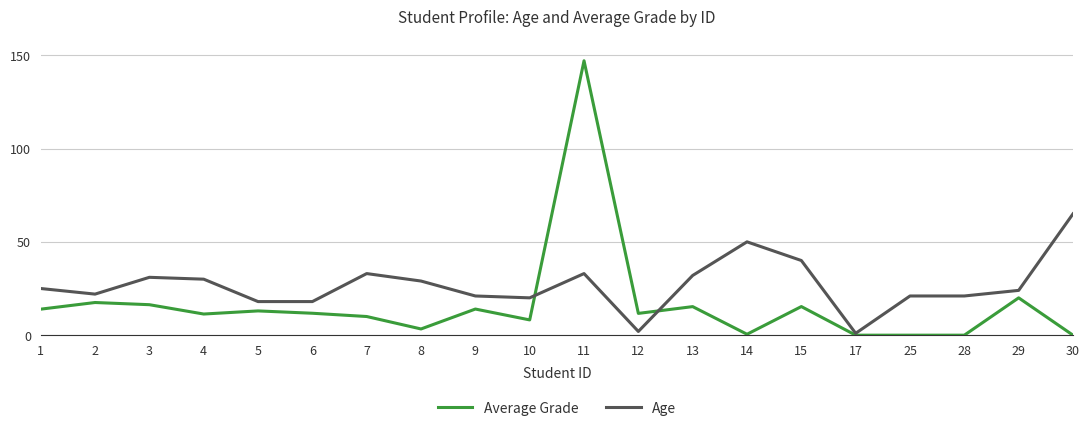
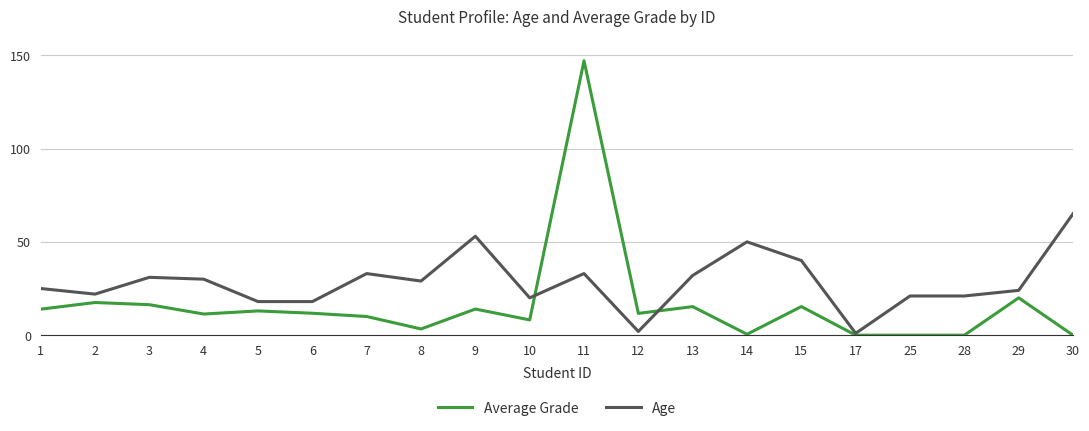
Age, 9: 21 -> 53
